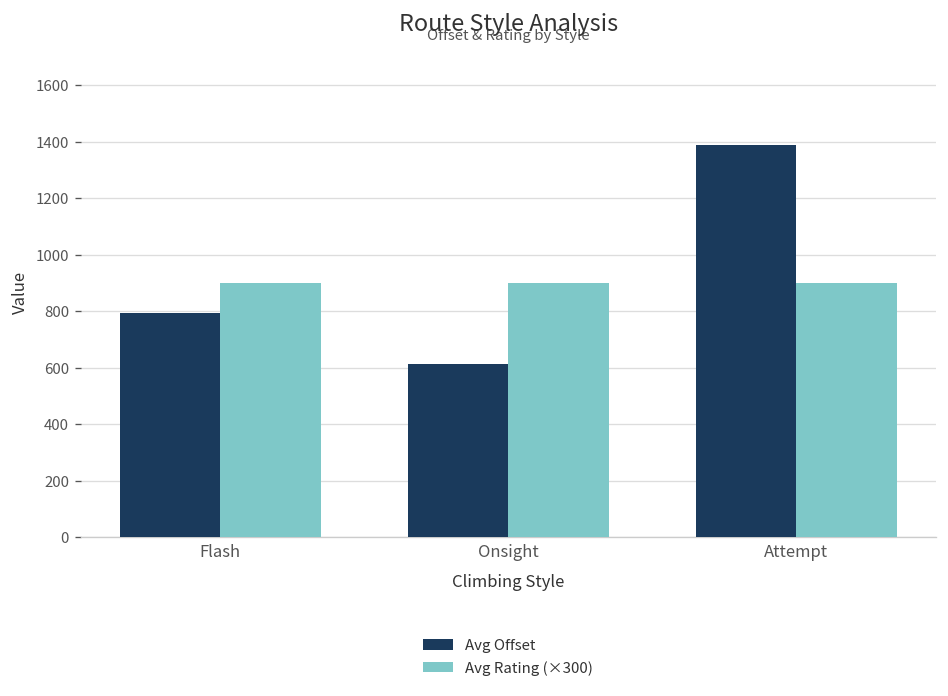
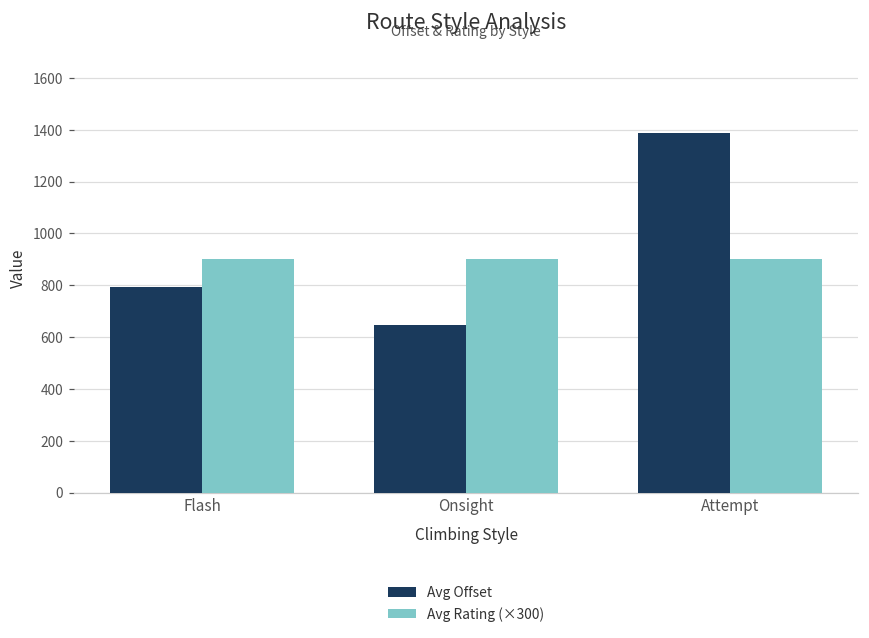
Avg Offset, Onsight: 610 -> 650
